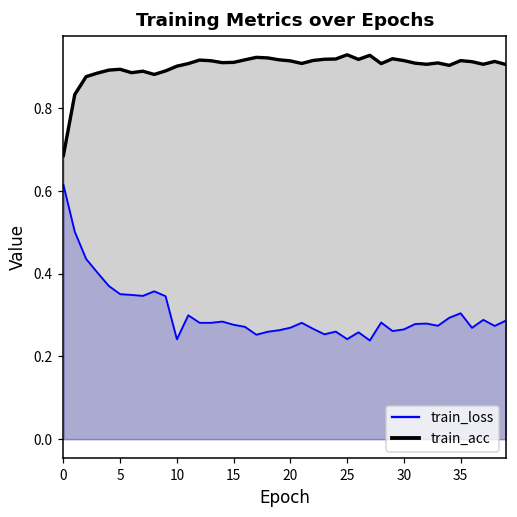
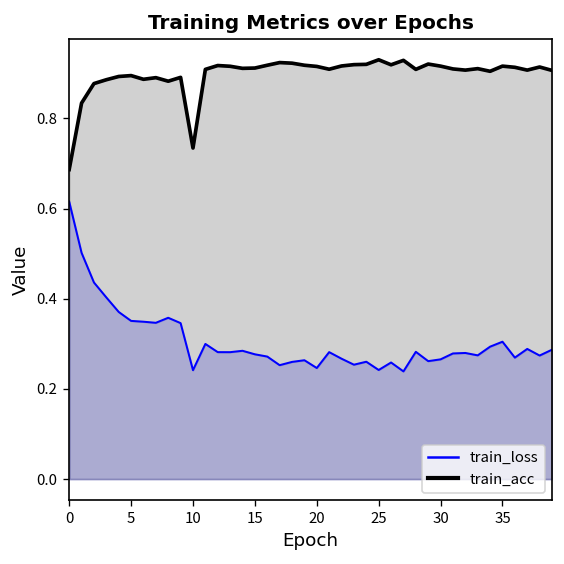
train_acc, 10: 0.90 -> 0.73
train_loss, 20: 0.27 -> 0.25
